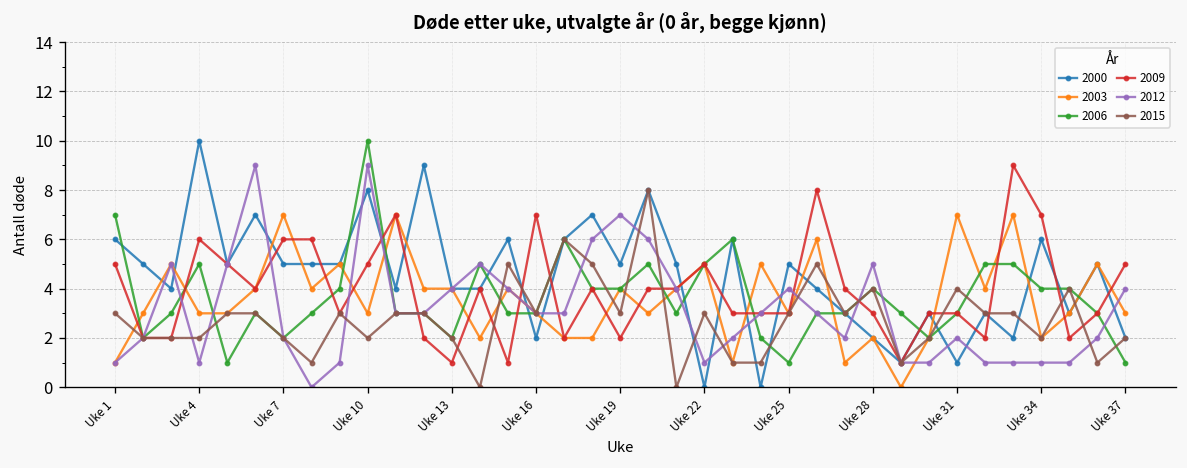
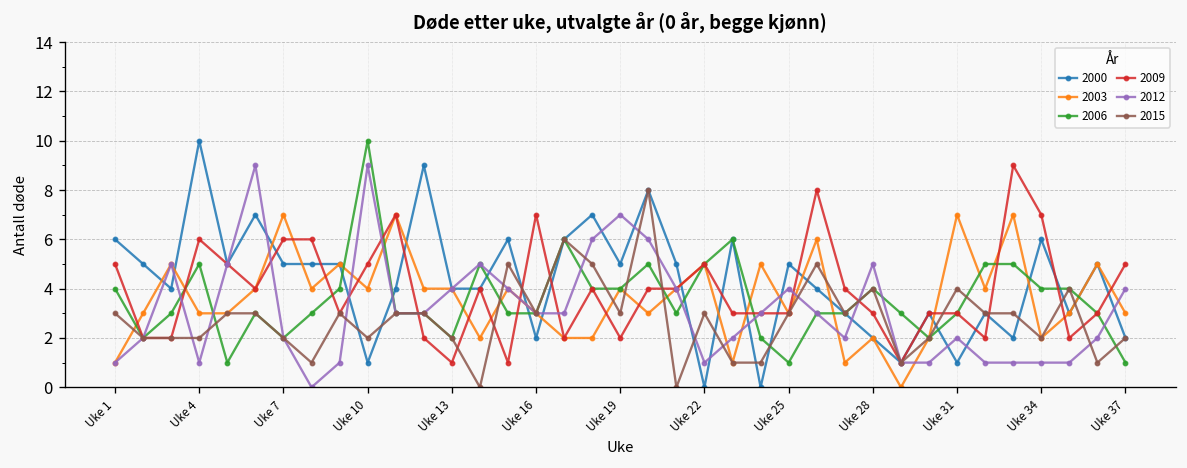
2006, Uke 1: 7 -> 4
2000, Uke 10: 8 -> 1
2003, Uke 10: 3 -> 4
